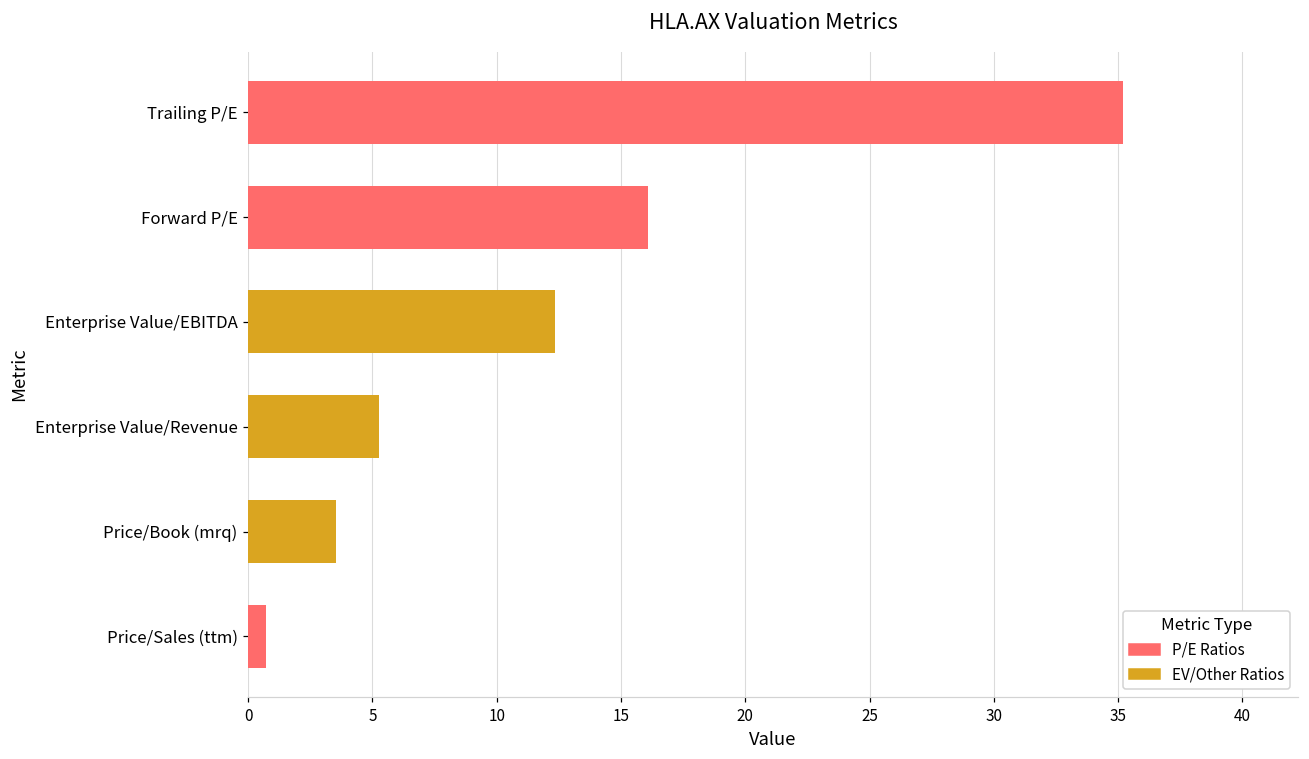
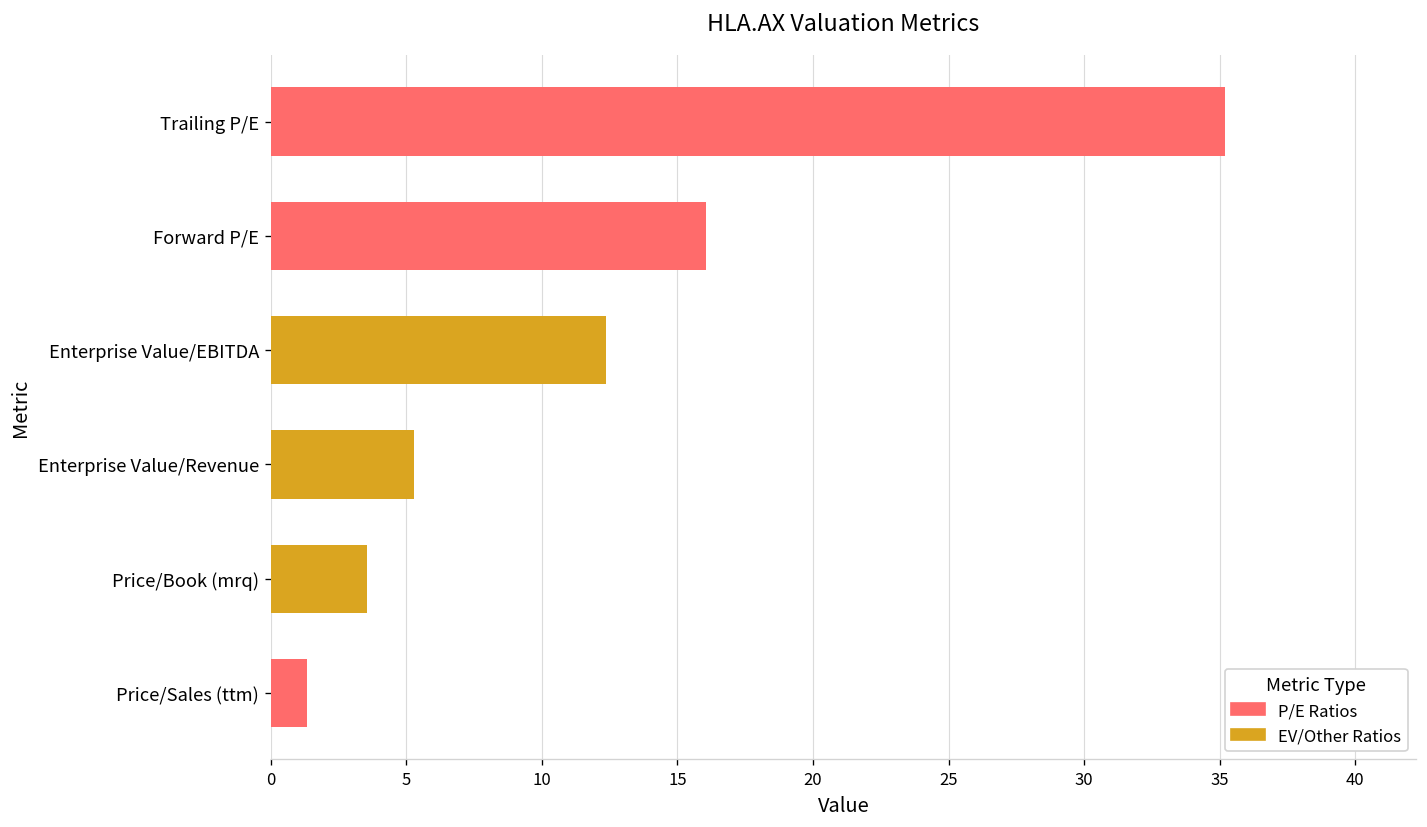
Price/Sales (ttm): 0.7 -> 1.3
